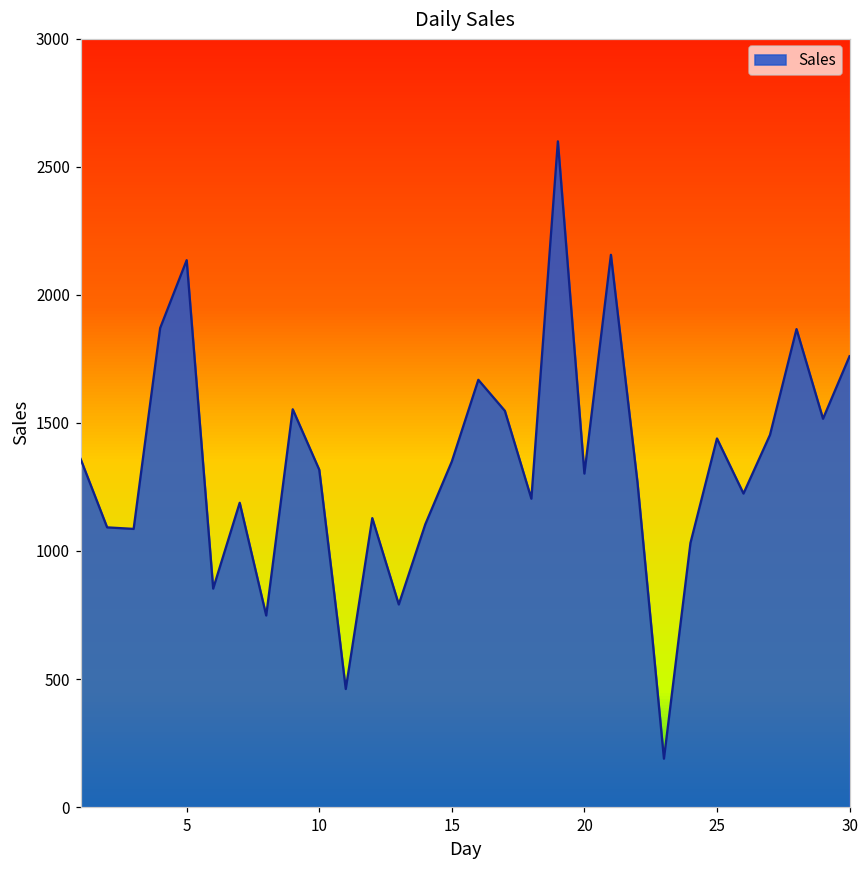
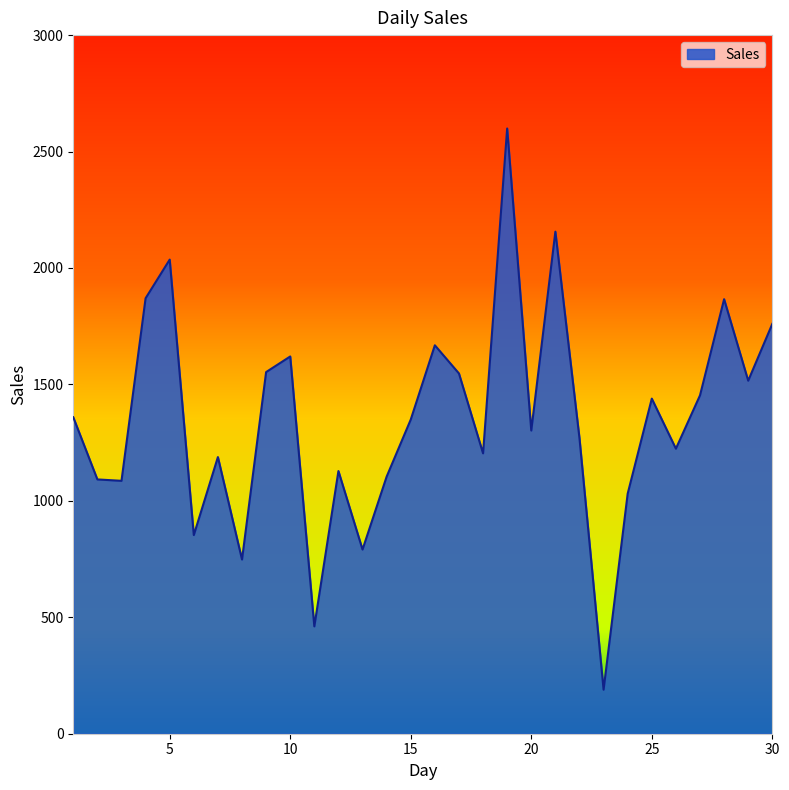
5: 2140 -> 2040
10: 1320 -> 1620
